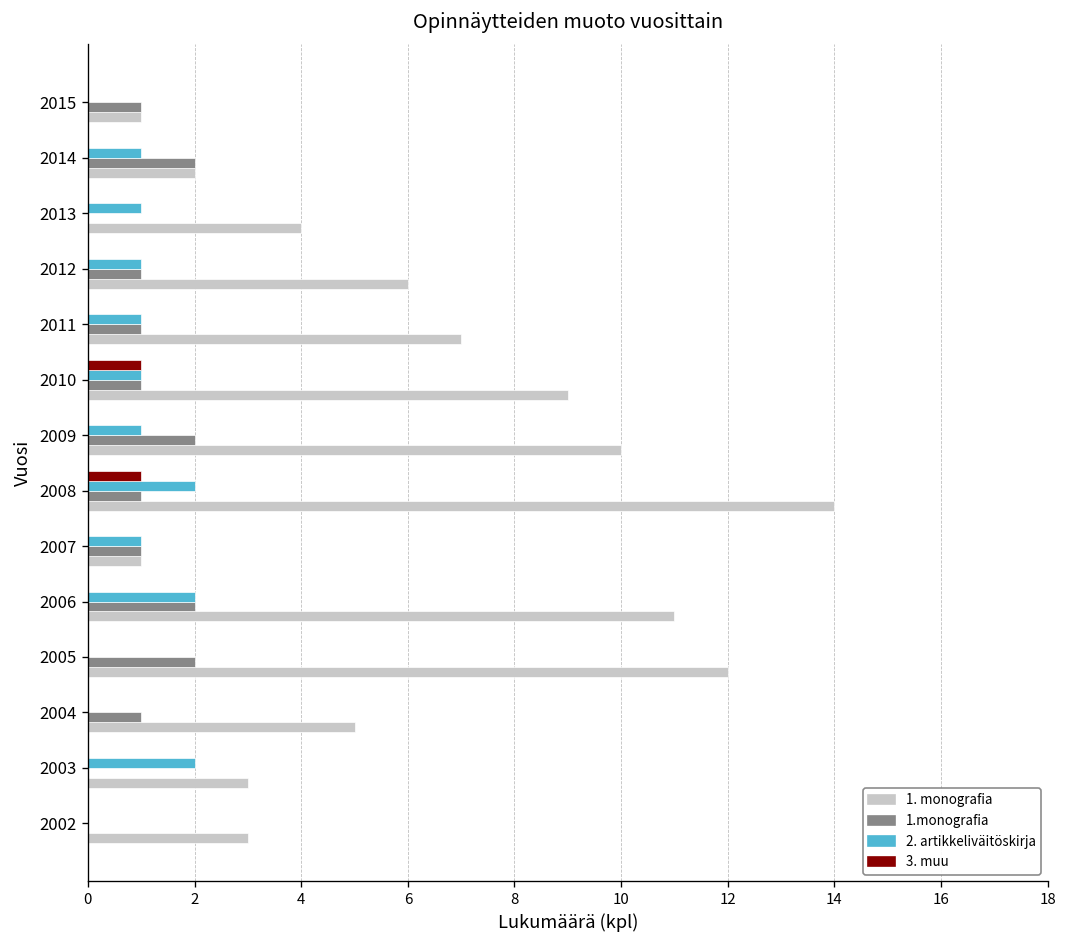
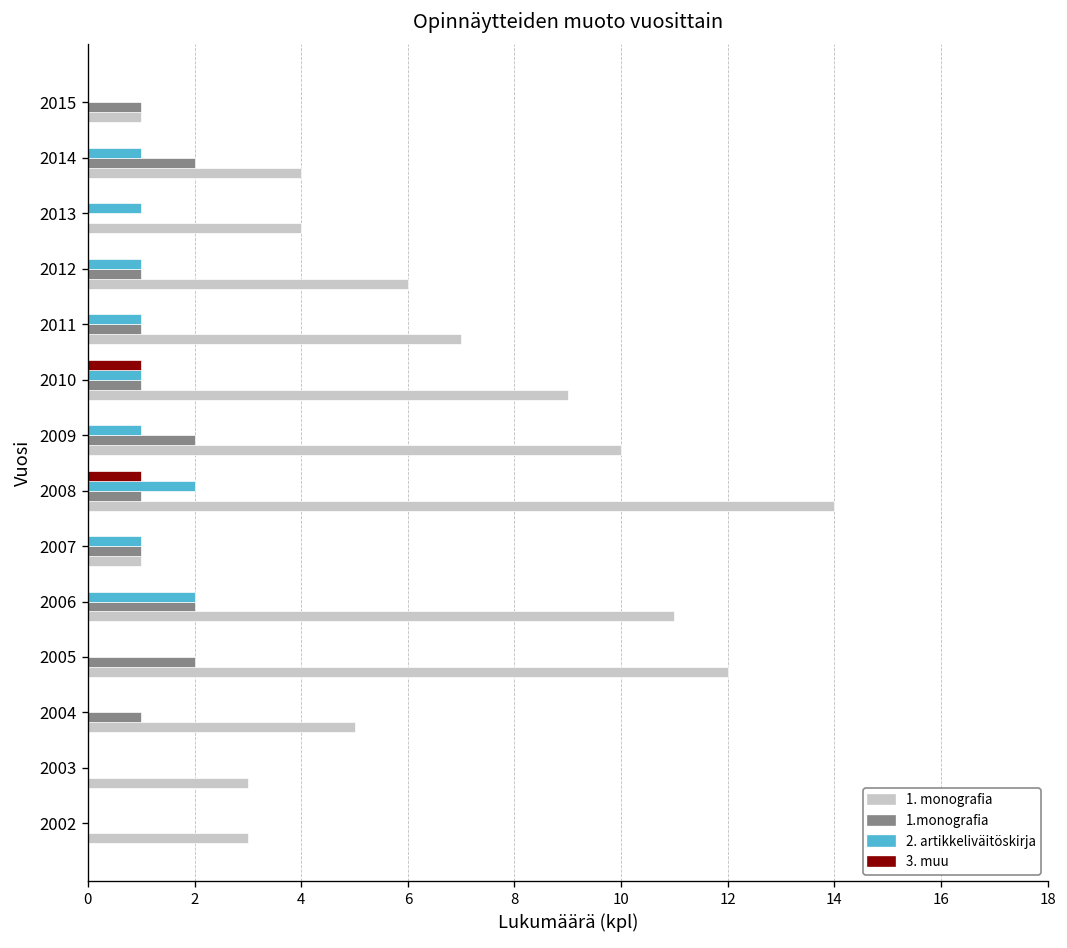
1. monografia, 2014: 2 -> 4
2. artikkeliväitöskirja, 2003: 2 -> 0
